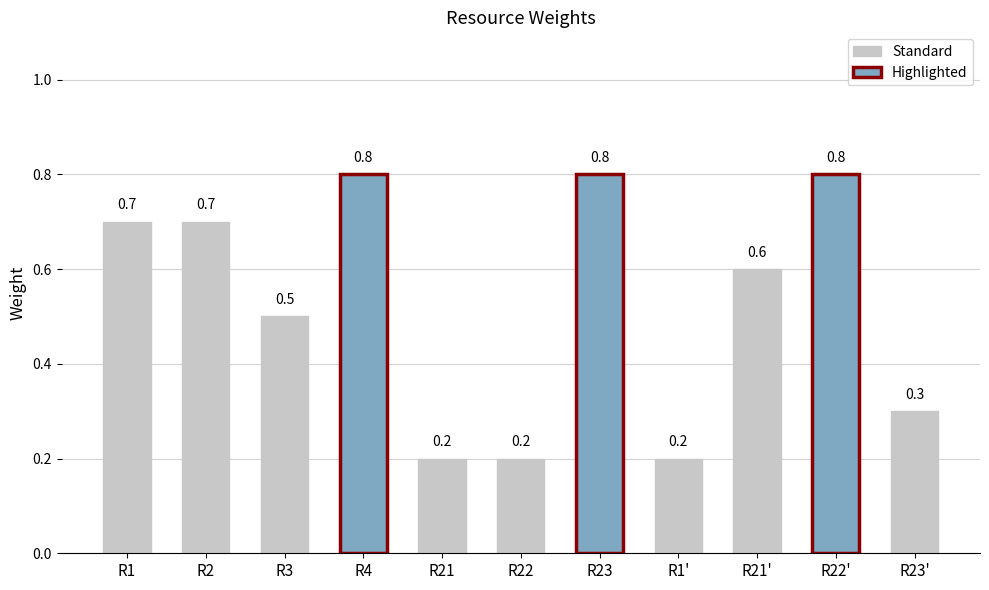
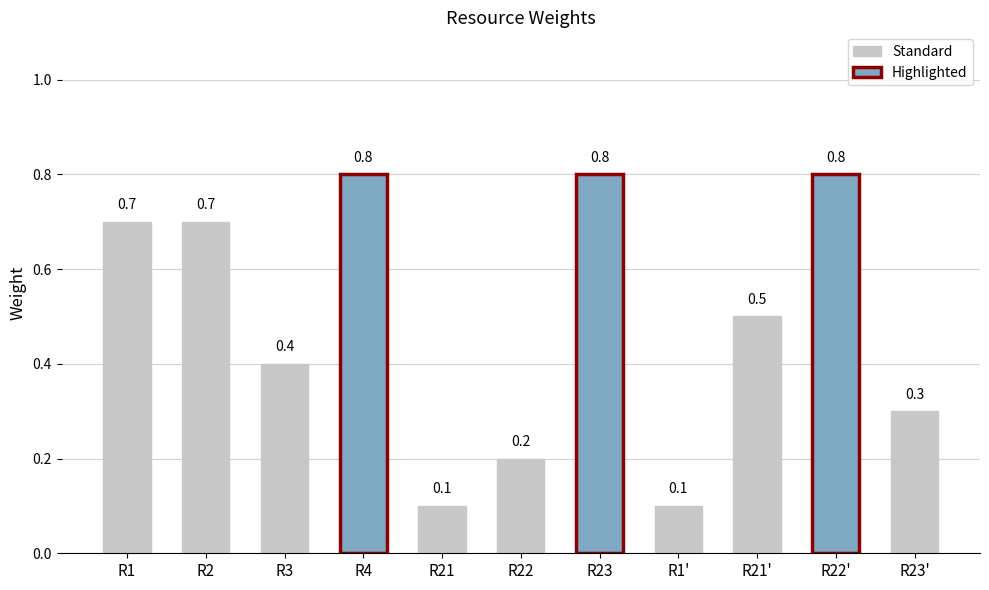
R3: 0.5 -> 0.4
R21: 0.2 -> 0.1
R1': 0.2 -> 0.1
R21': 0.6 -> 0.5
